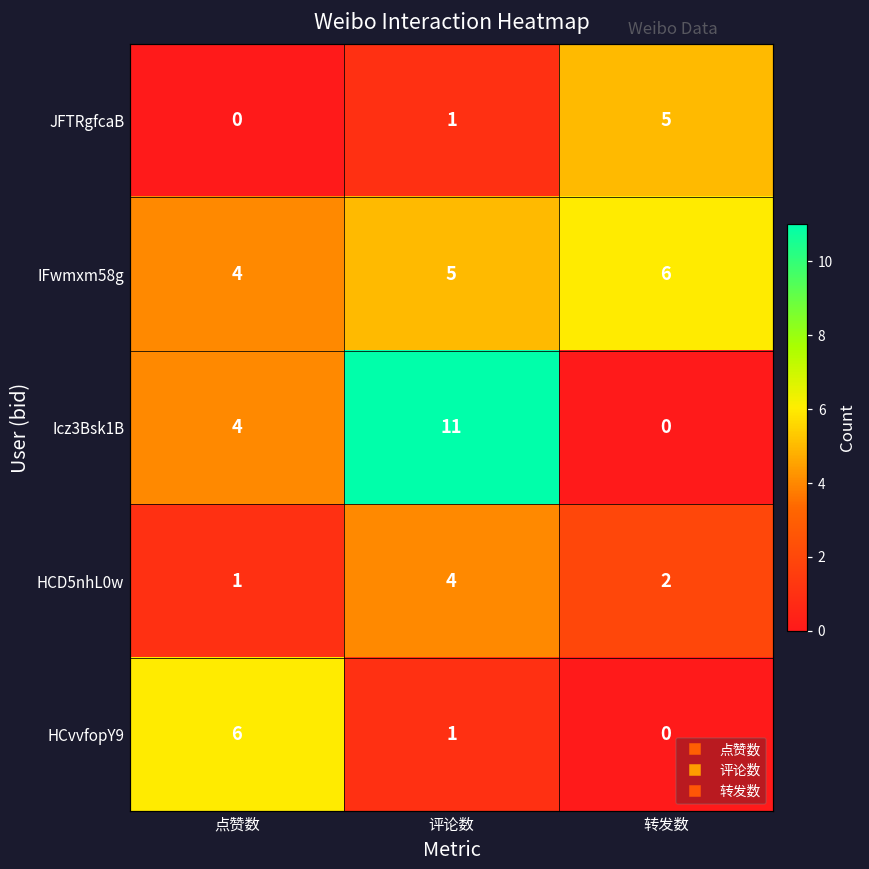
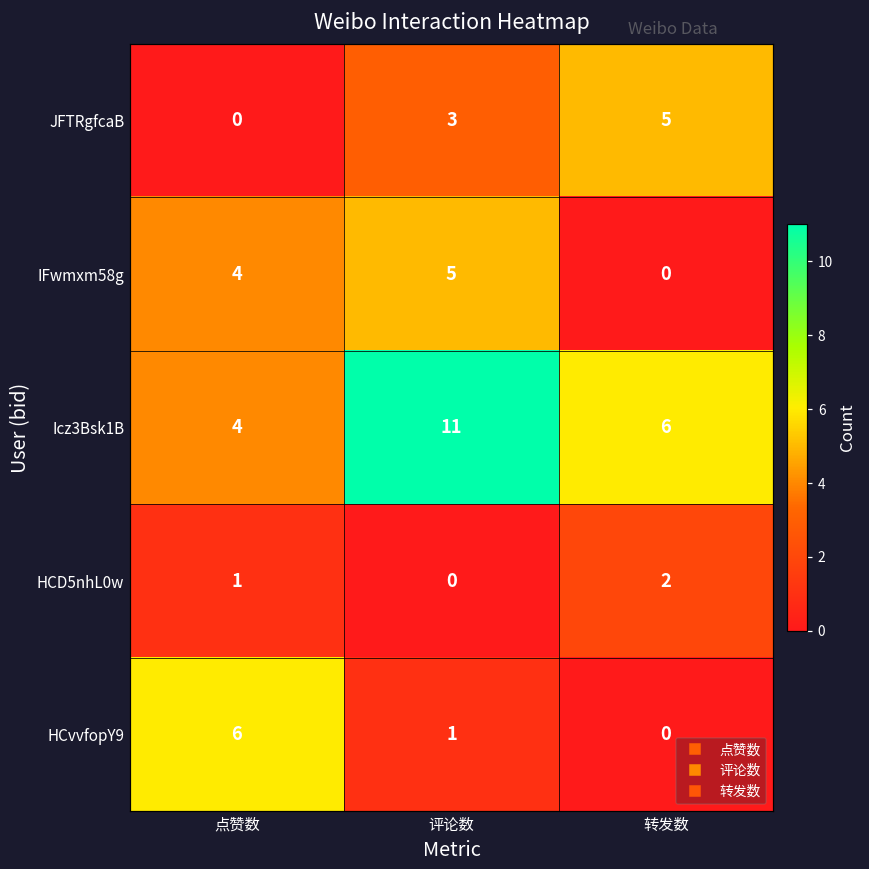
JFTRgfcaB, 评论数: 1 -> 3
IFwmxm58g, 转发数: 6 -> 0
Icz3Bsk1B, 转发数: 0 -> 6
HCD5nhL0w, 评论数: 4 -> 0
